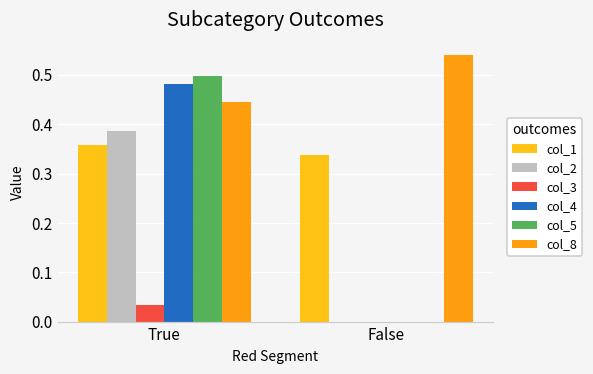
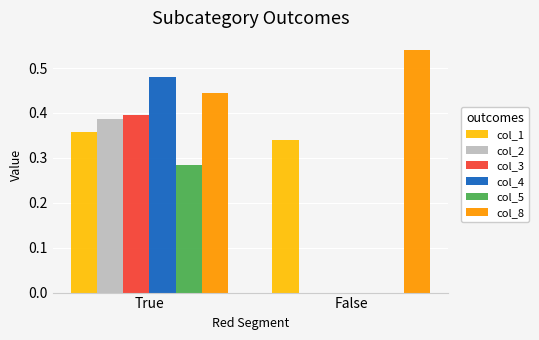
col_3, True: 0.03 -> 0.39
col_5, True: 0.50 -> 0.28
